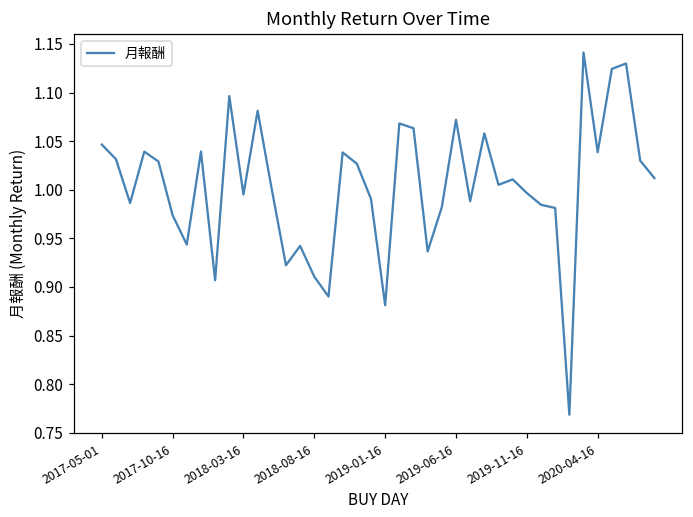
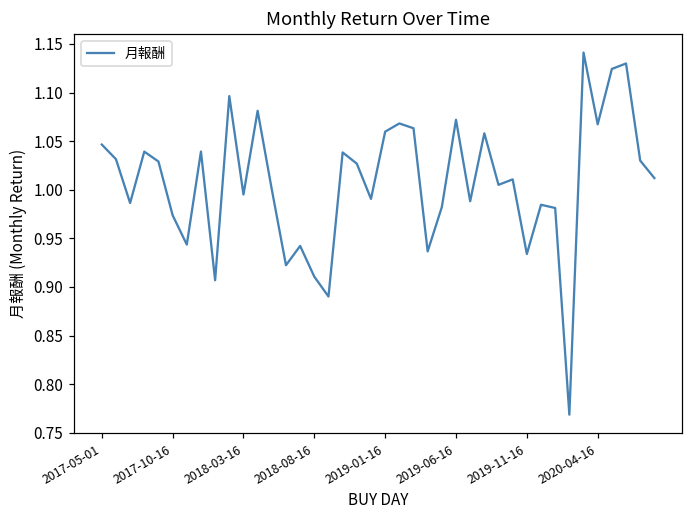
2019-01-16: 0.88 -> 1.06
2019-11-16: 1.00 -> 0.93
2020-04-16: 1.04 -> 1.07
